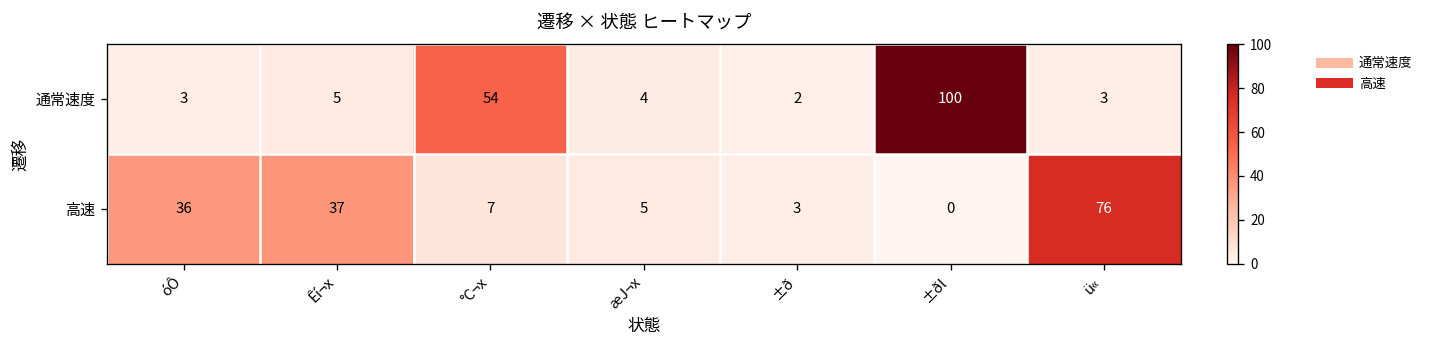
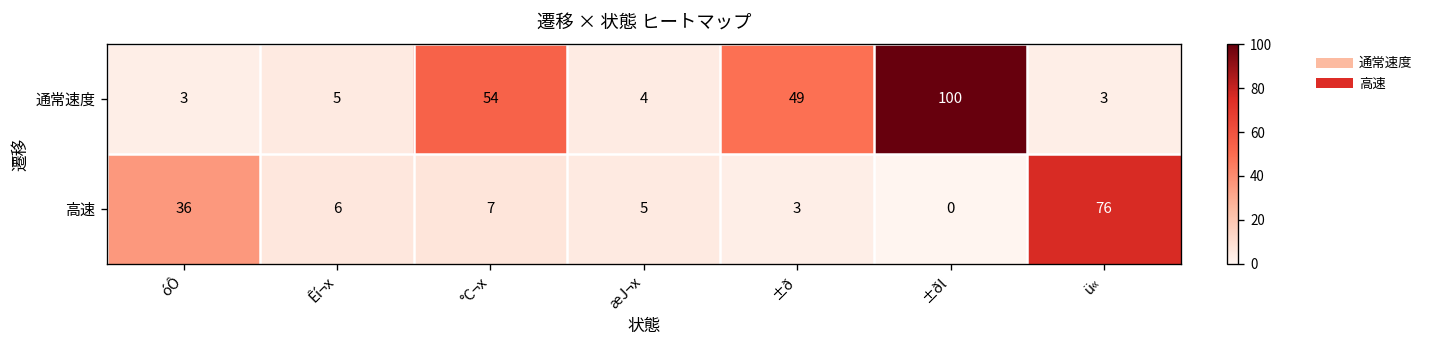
通常速度, ±ð: 2 -> 49
高速, Êí¬x: 37 -> 6
